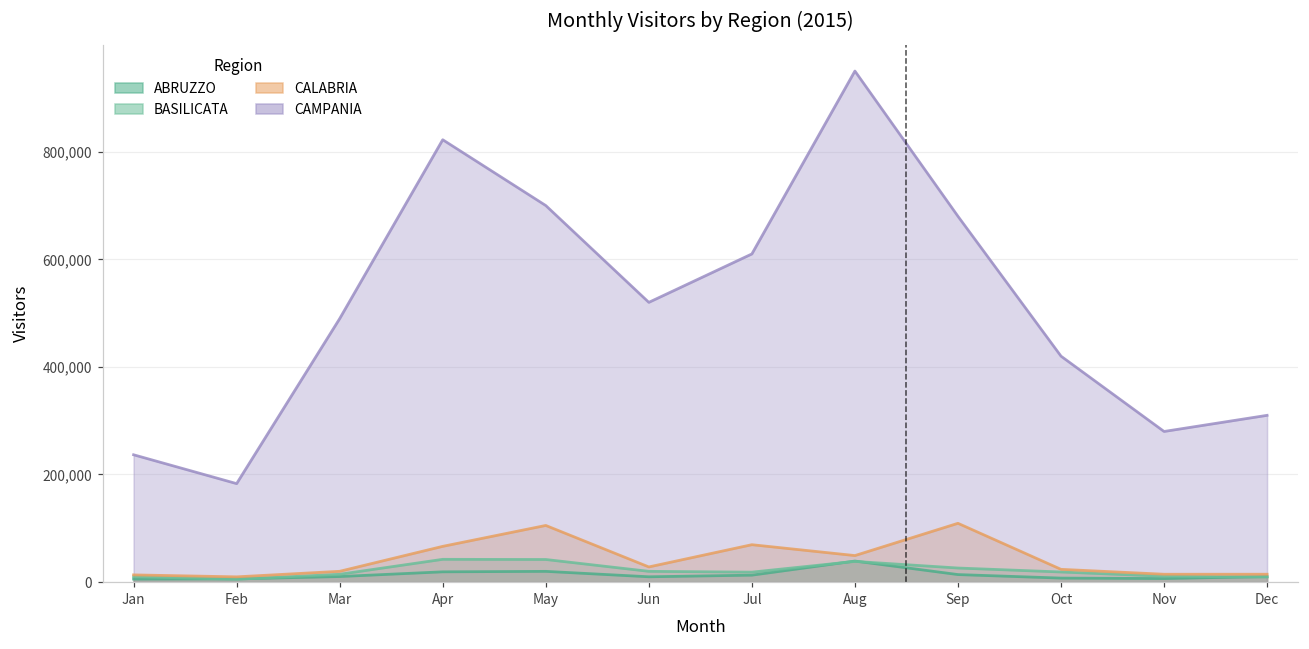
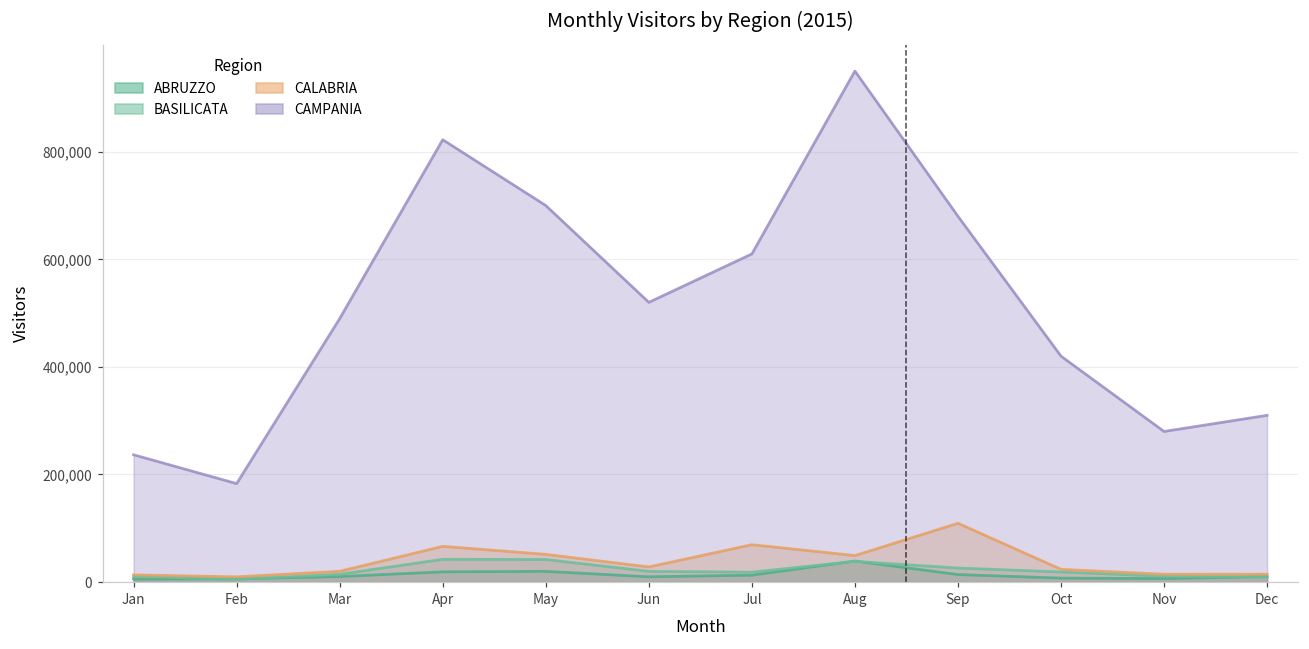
CALABRIA, May: 110,000 -> 50,000
